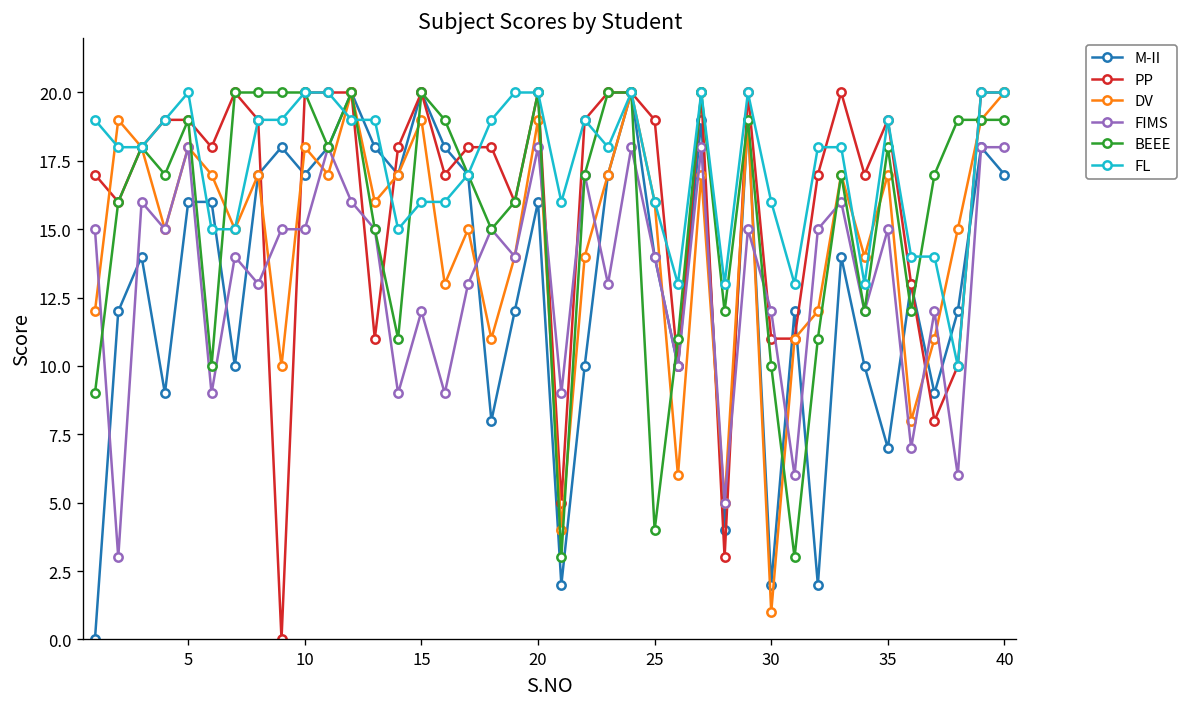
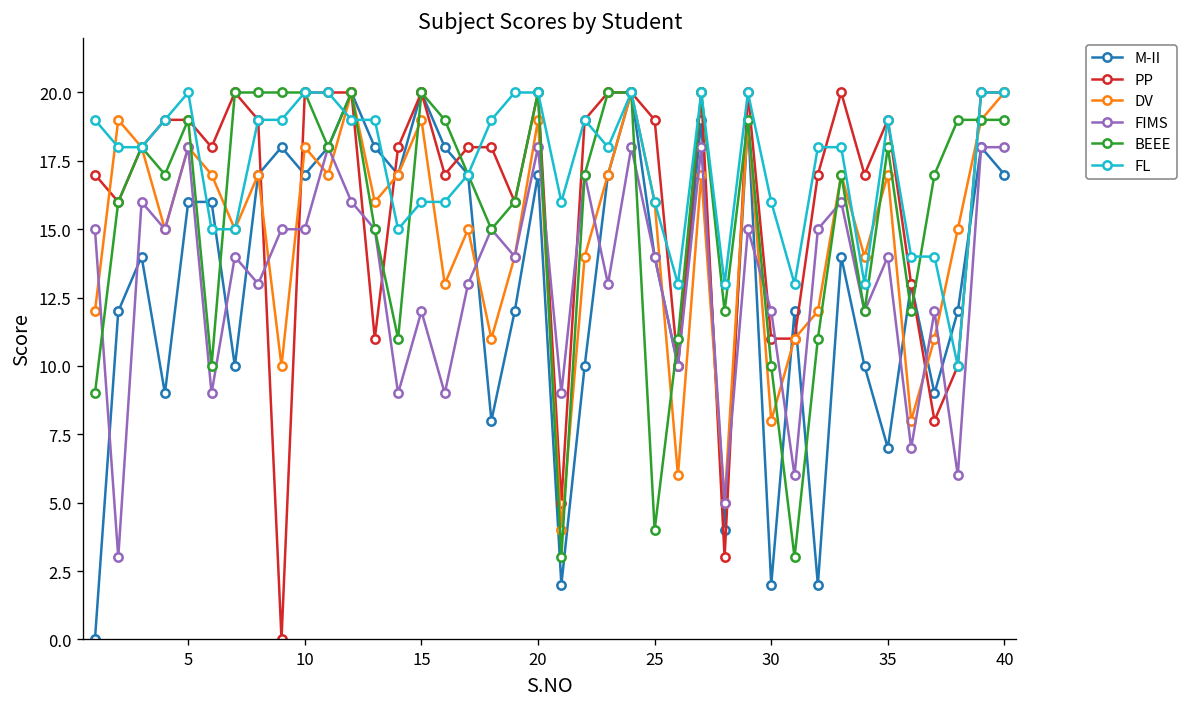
M-II, 20: 16 -> 17
DV, 30: 1 -> 8
FIMS, 35: 15 -> 14
